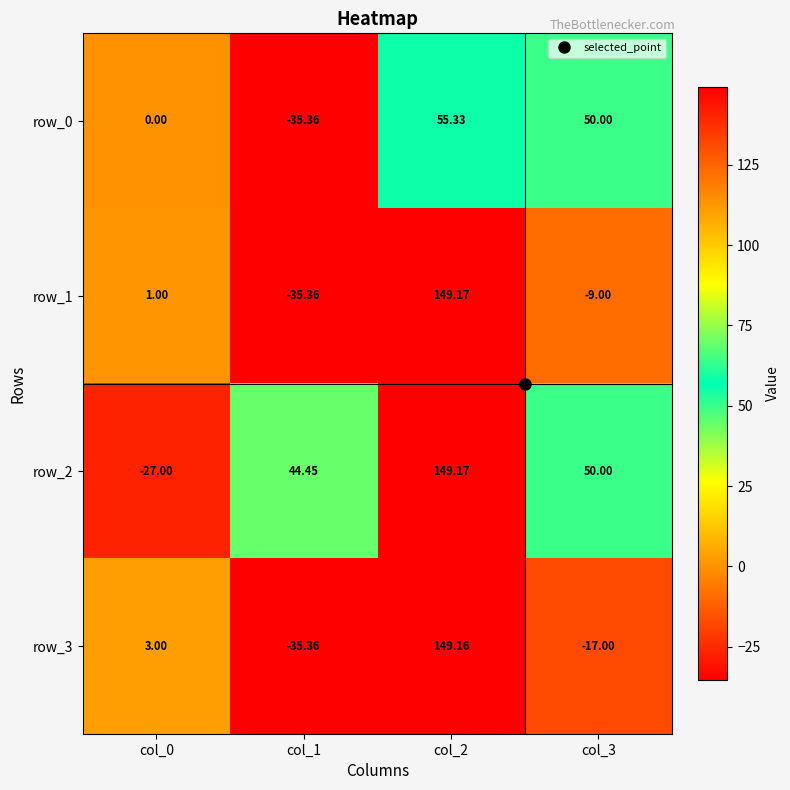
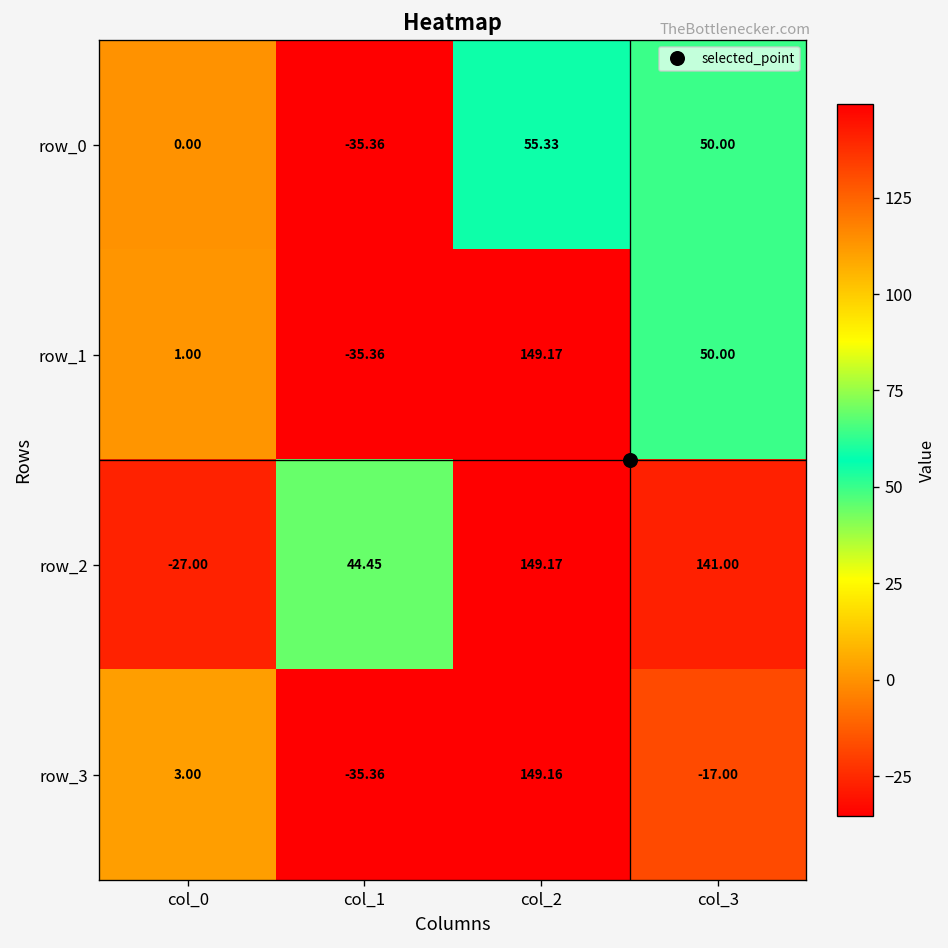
row_1, col_3: -9.00 -> 50.00
row_2, col_3: 50.00 -> 141.00
